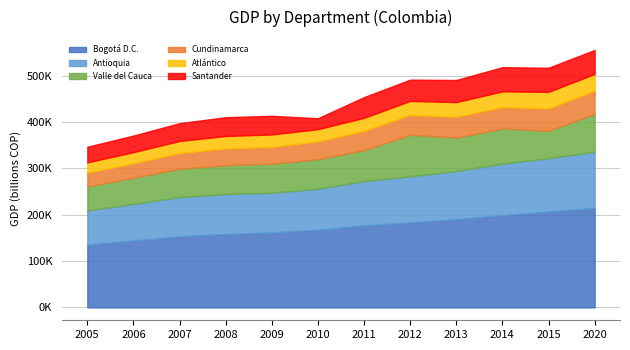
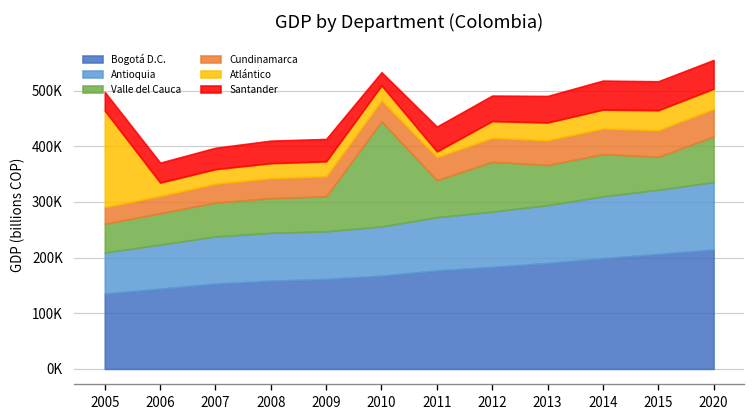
Atlántico, 2005: 20000 -> 170000
Valle del Cauca, 2010: 60000 -> 190000
Atlántico, 2011: 30000 -> 10000
